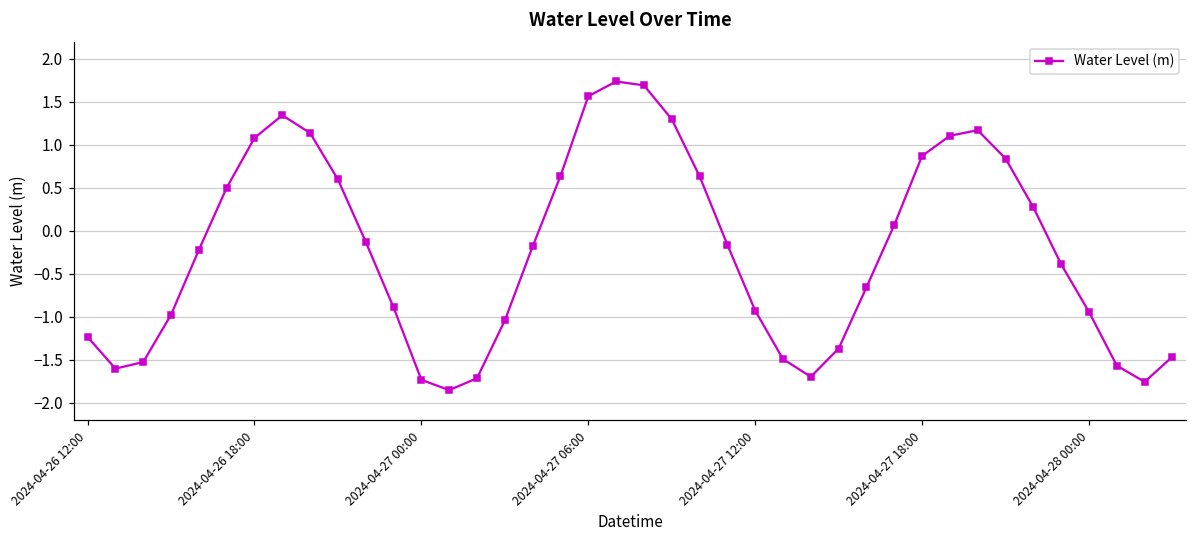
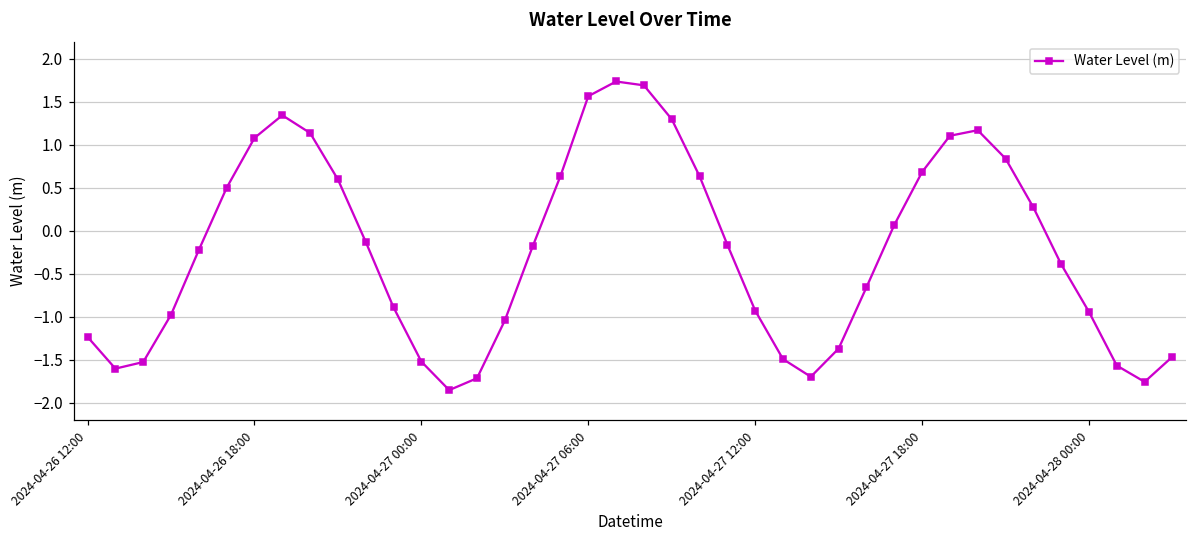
2024-04-27 00:00: -1.7 -> -1.5
2024-04-27 18:00: 0.9 -> 0.7
